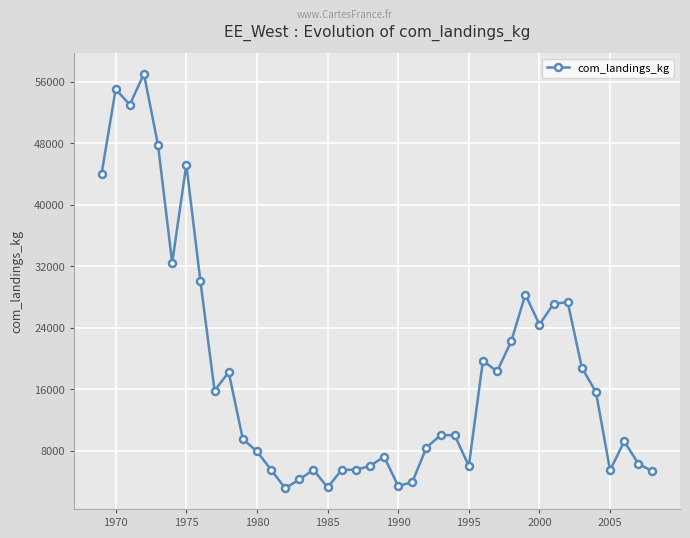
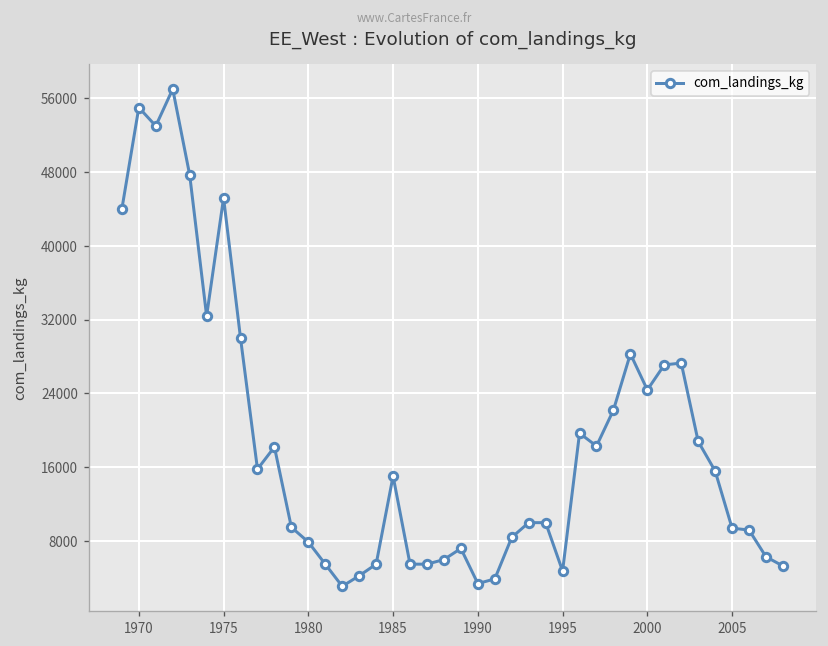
1985: 3000 -> 15000
1995: 6000 -> 5000
2005: 5000 -> 9000
